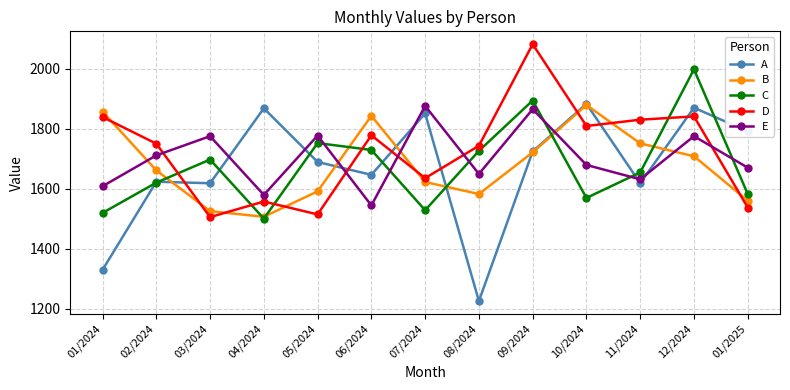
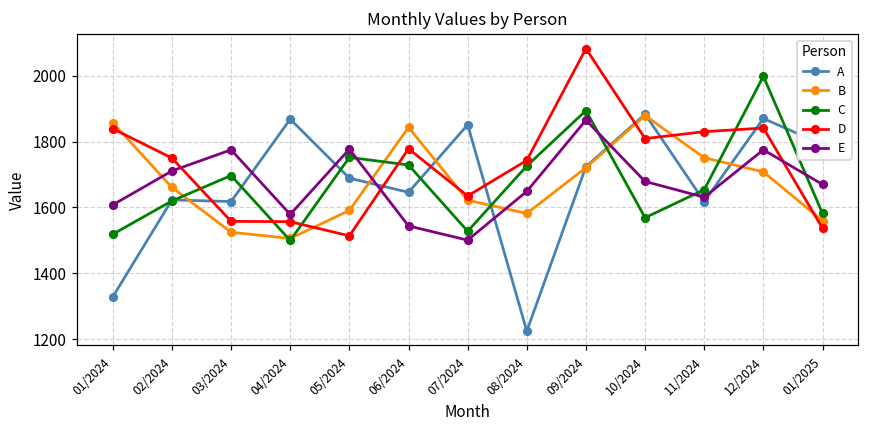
D, 03/2024: 1510 -> 1560
E, 07/2024: 1880 -> 1500
